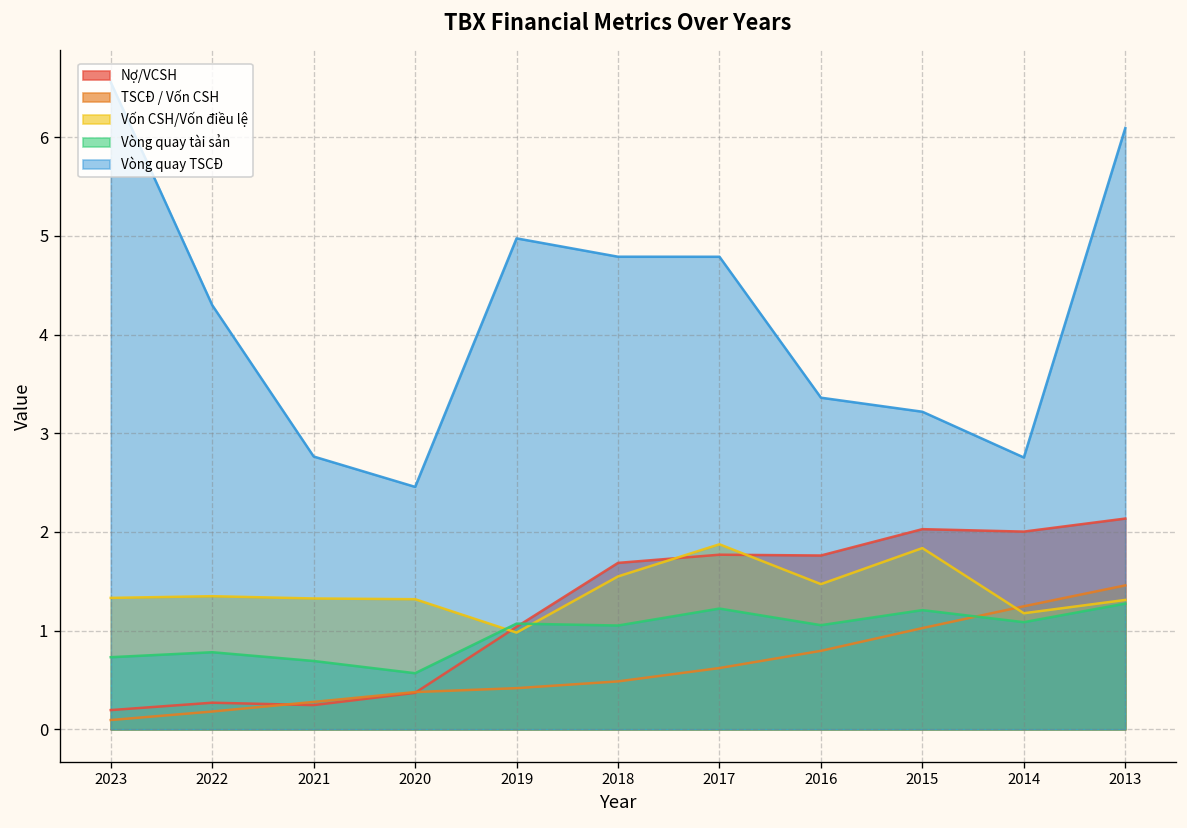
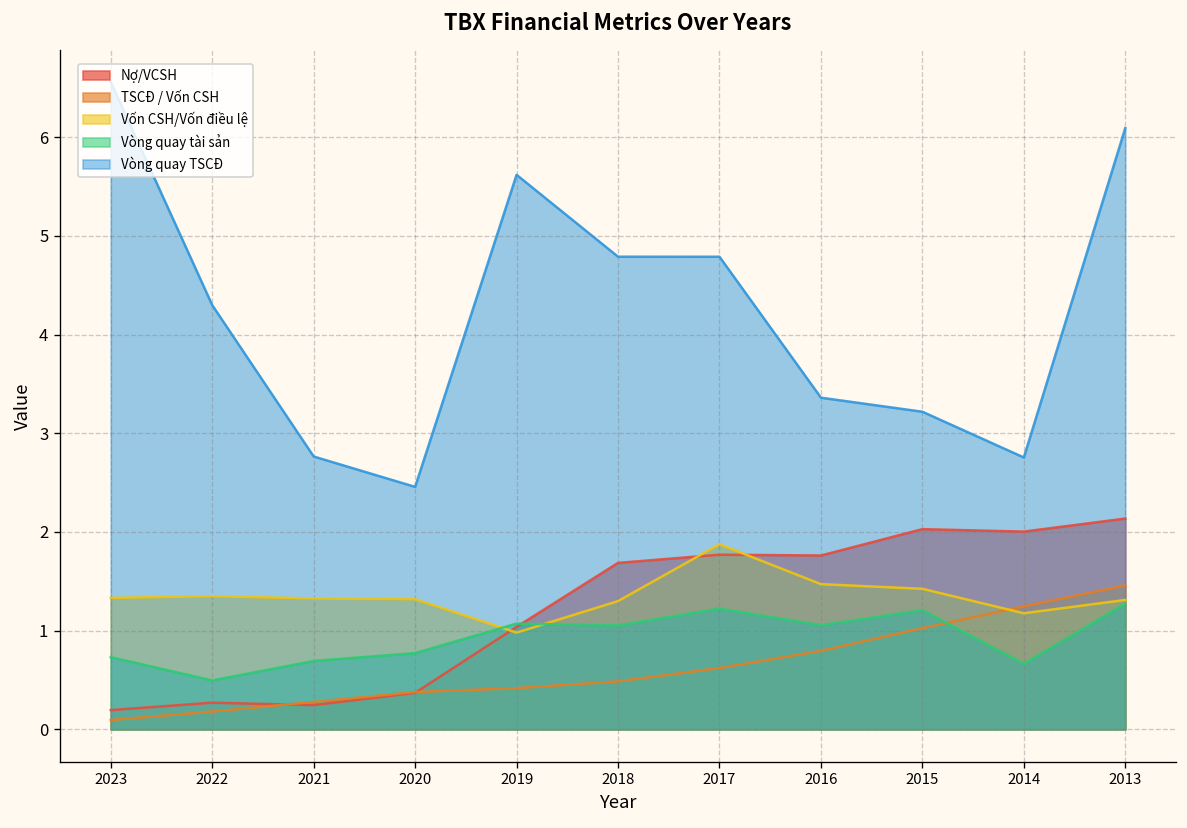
Vòng quay tài sản, 2022: 0.8 -> 0.5
Vòng quay tài sản, 2020: 0.6 -> 0.8
Vòng quay TSCĐ, 2019: 5.0 -> 5.6
Vốn CSH/Vốn điều lệ, 2018: 1.5 -> 1.3
Vốn CSH/Vốn điều lệ, 2015: 1.8 -> 1.4
Vòng quay tài sản, 2014: 1.1 -> 0.7
